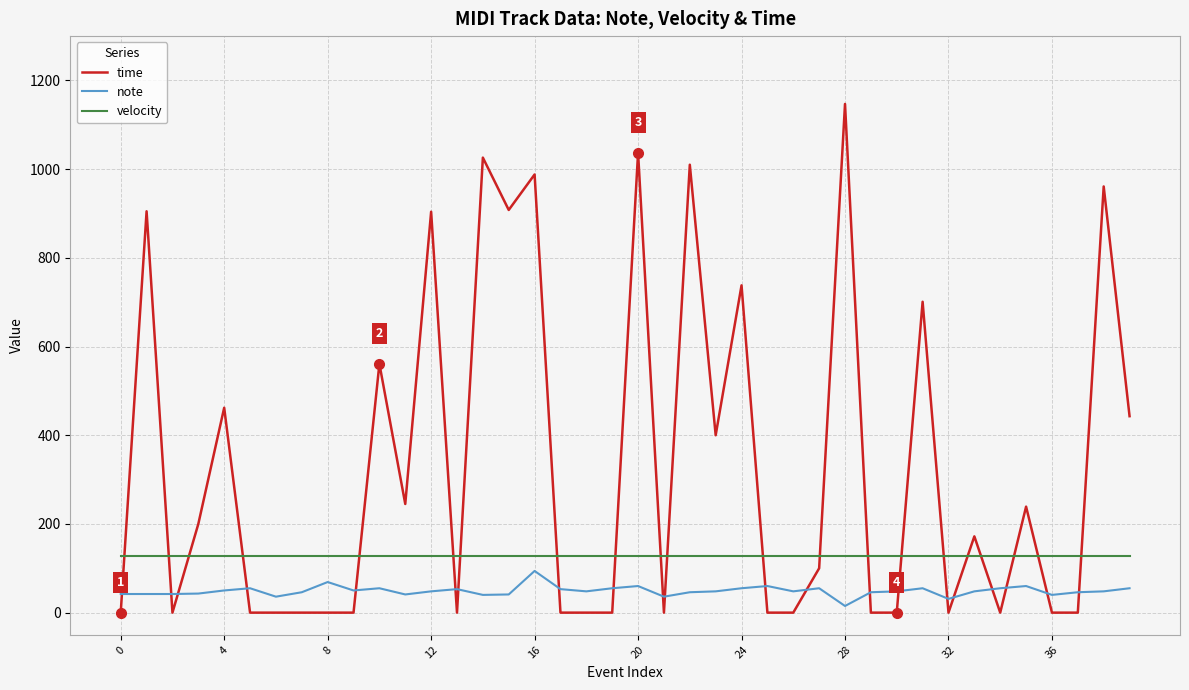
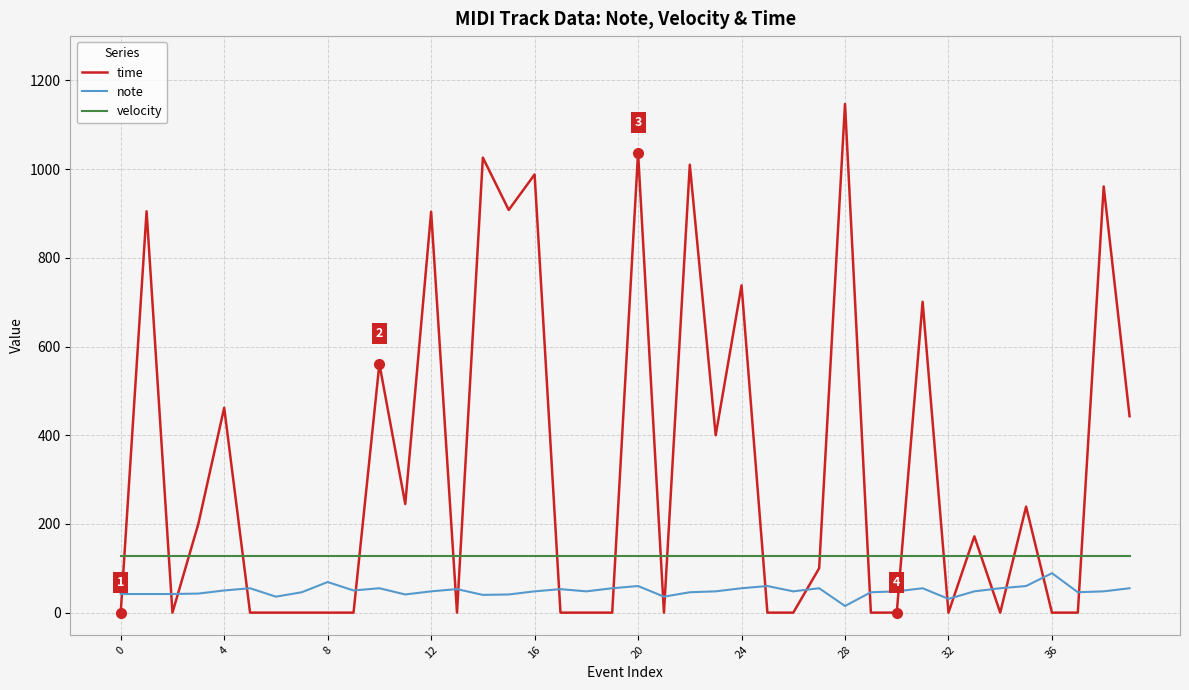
note, 16: 90 -> 50
note, 36: 40 -> 90
